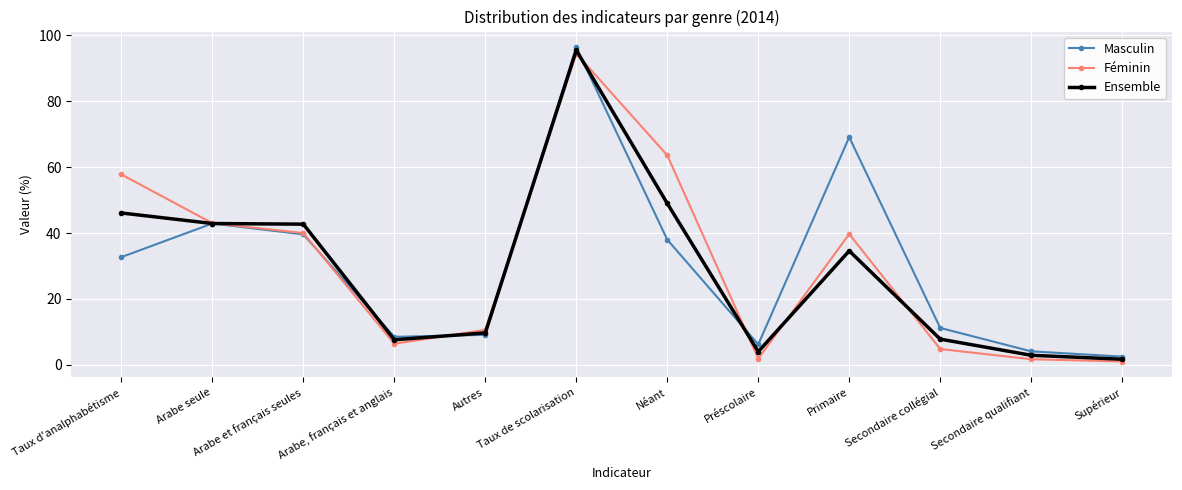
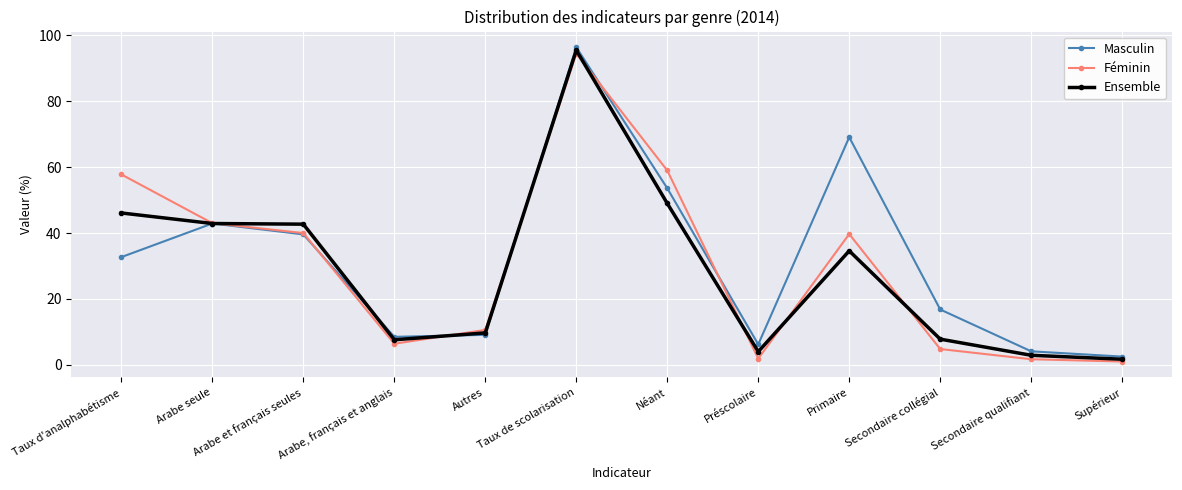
Masculin, Néant: 38 -> 54
Féminin, Néant: 64 -> 59
Masculin, Secondaire collégial: 11 -> 17
